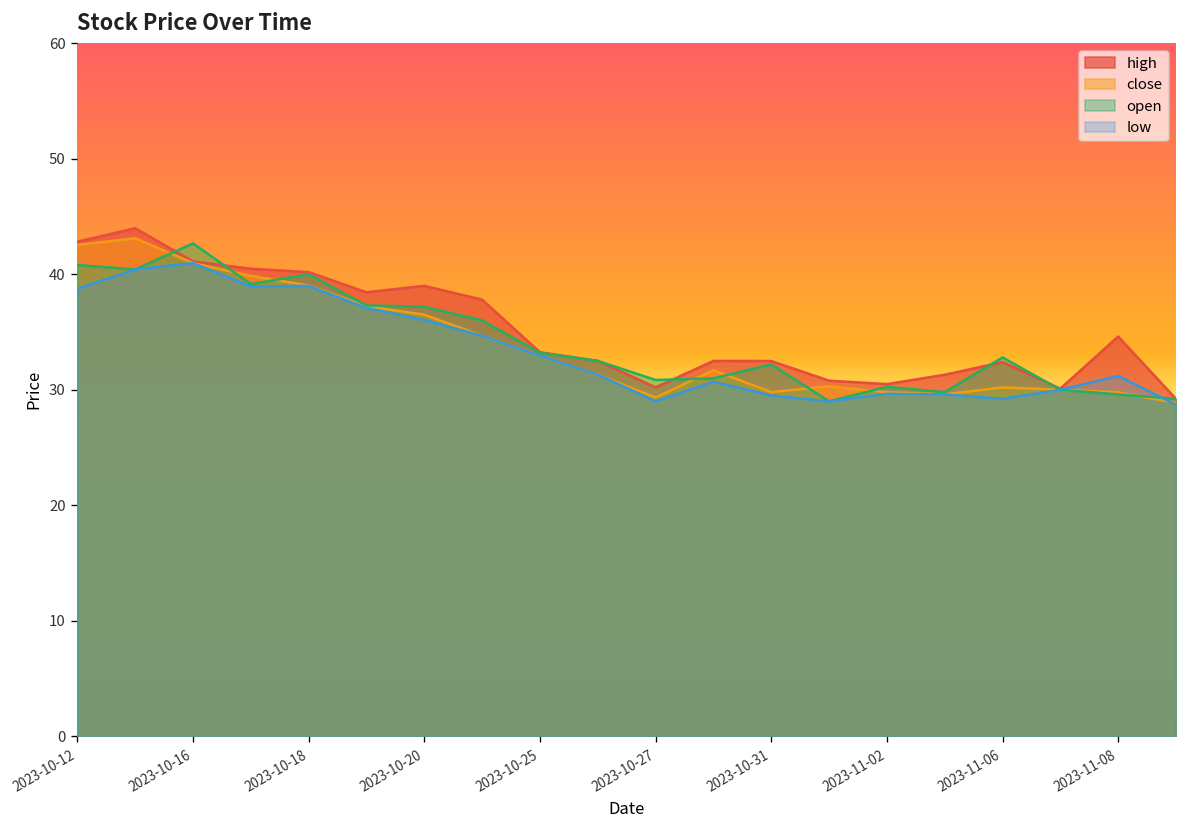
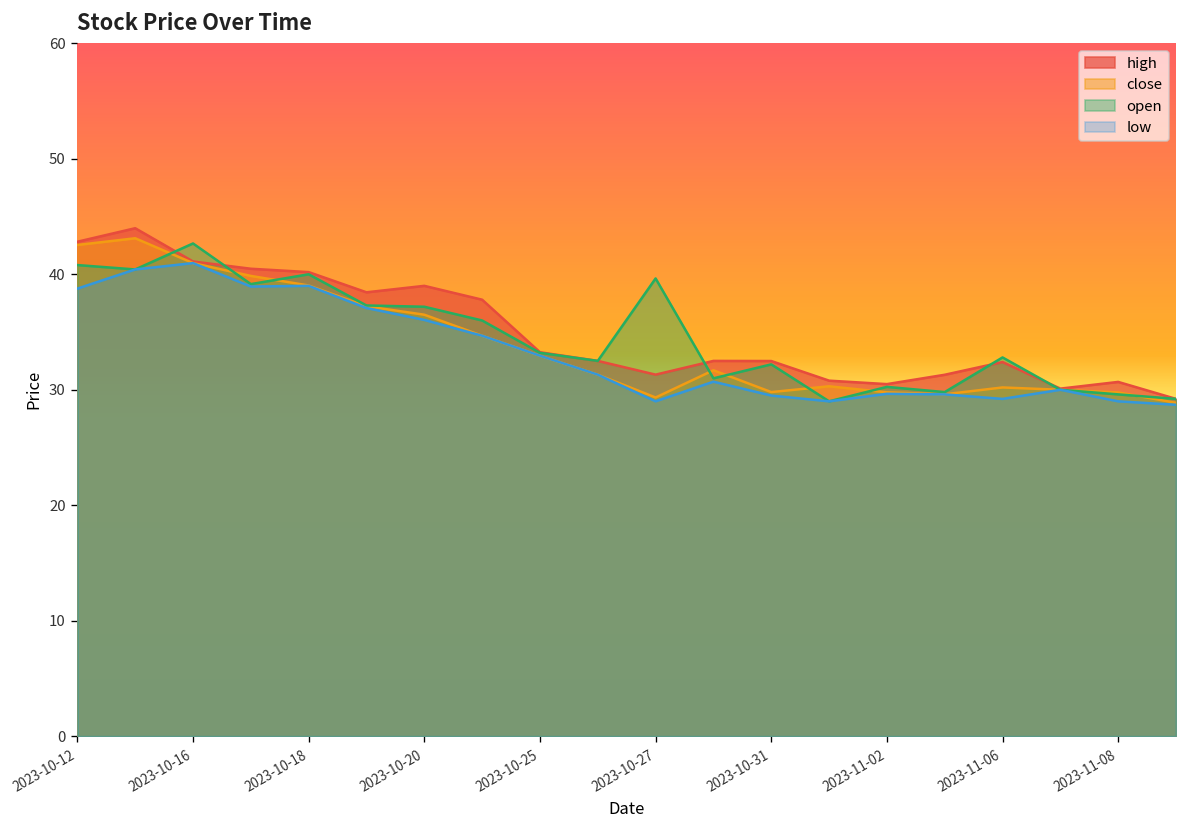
high, 2023-10-27: 30 -> 31
open, 2023-10-27: 31 -> 40
high, 2023-11-08: 35 -> 31
low, 2023-11-08: 31 -> 29
